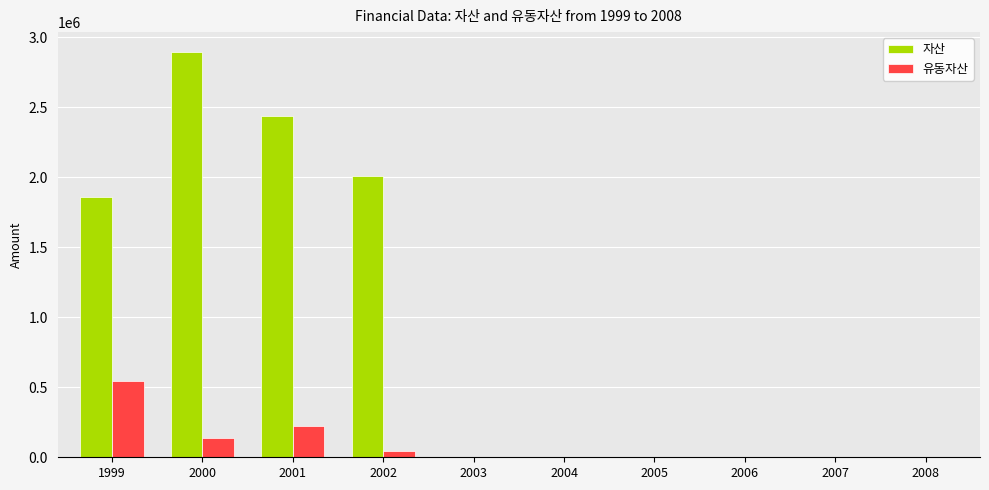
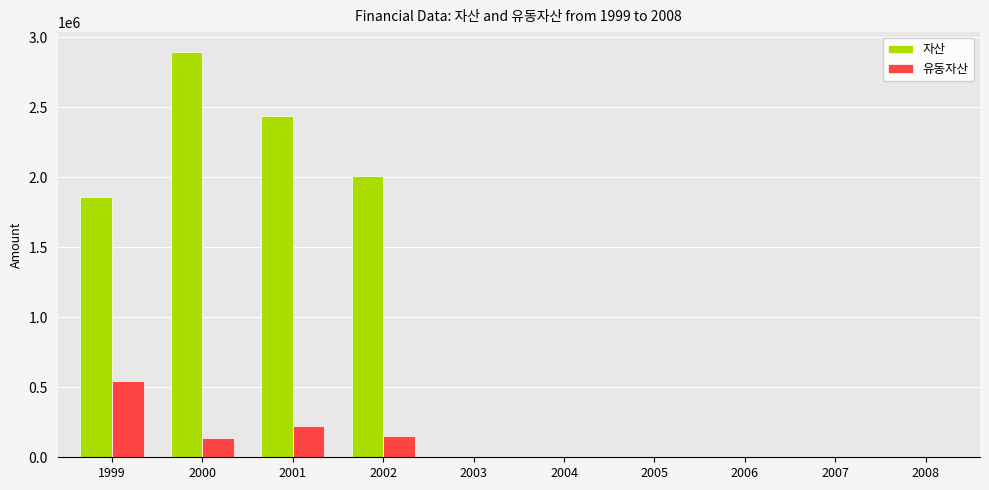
유동자산, 2002: 40000 -> 150000
